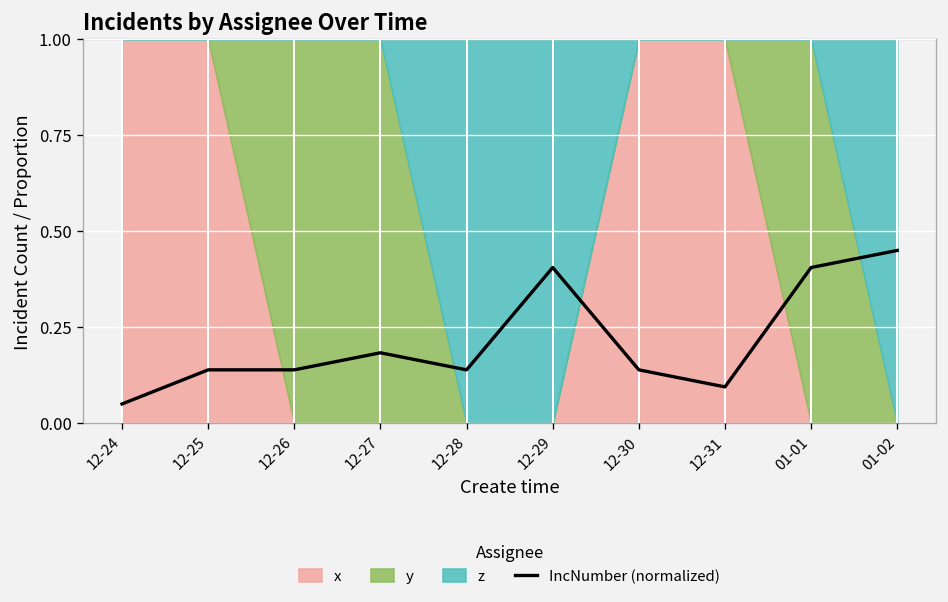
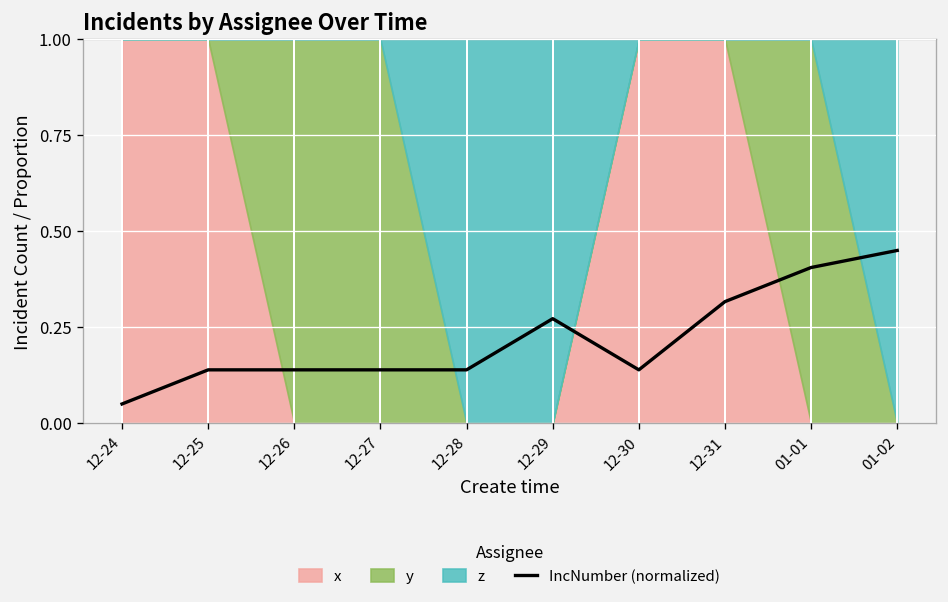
IncNumber (normalized), 12-27: 0.18 -> 0.14
IncNumber (normalized), 12-29: 0.41 -> 0.27
IncNumber (normalized), 12-31: 0.09 -> 0.32
